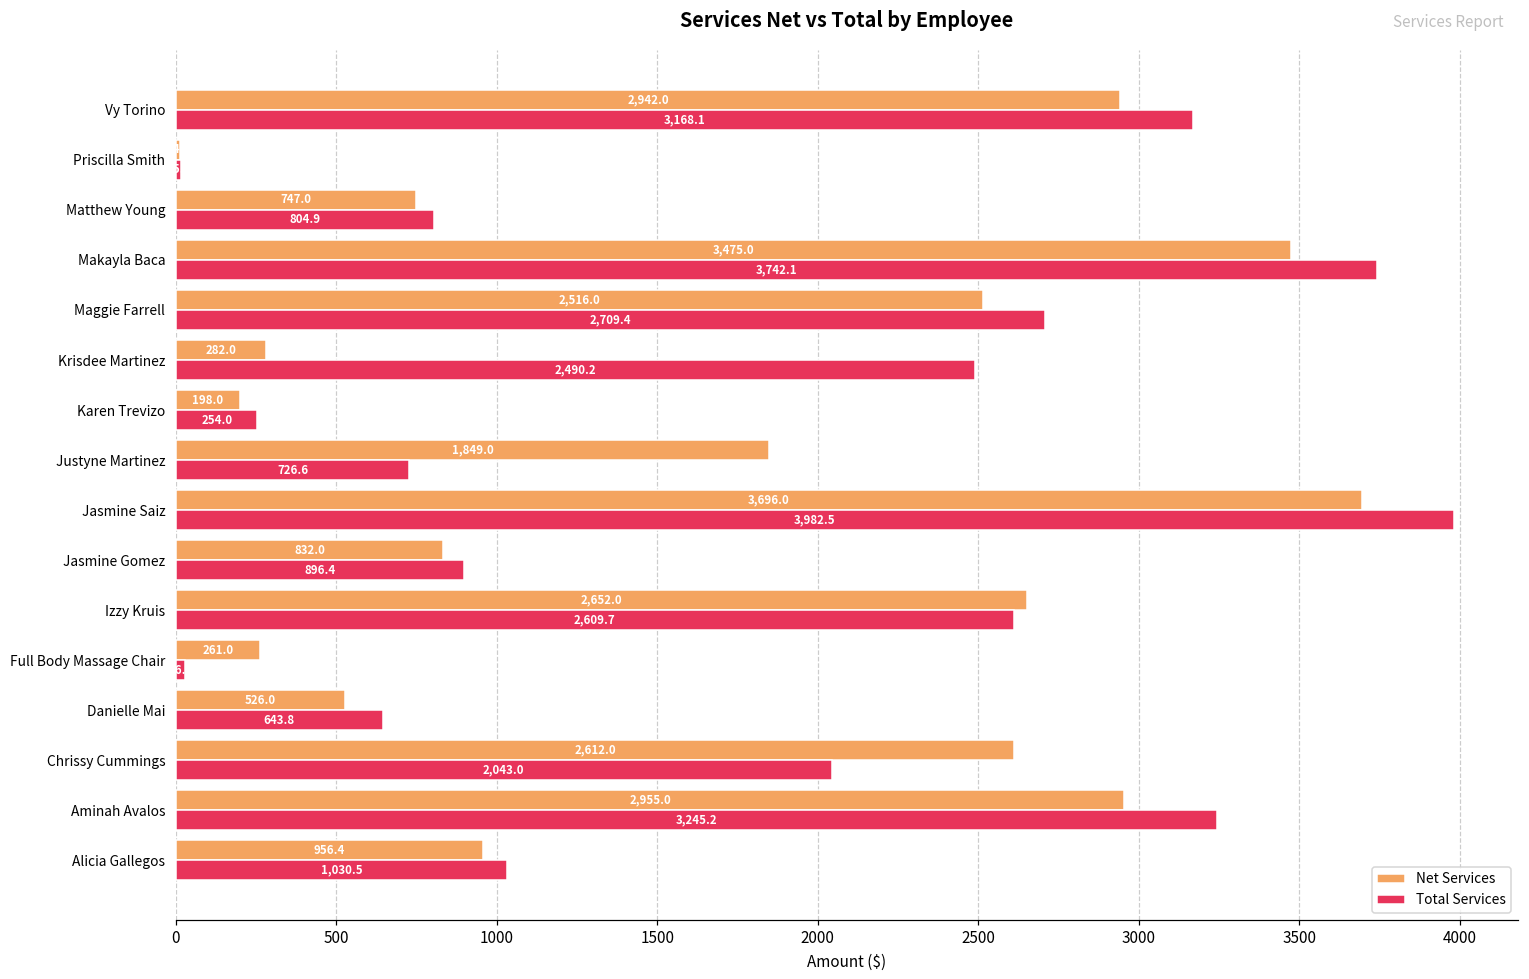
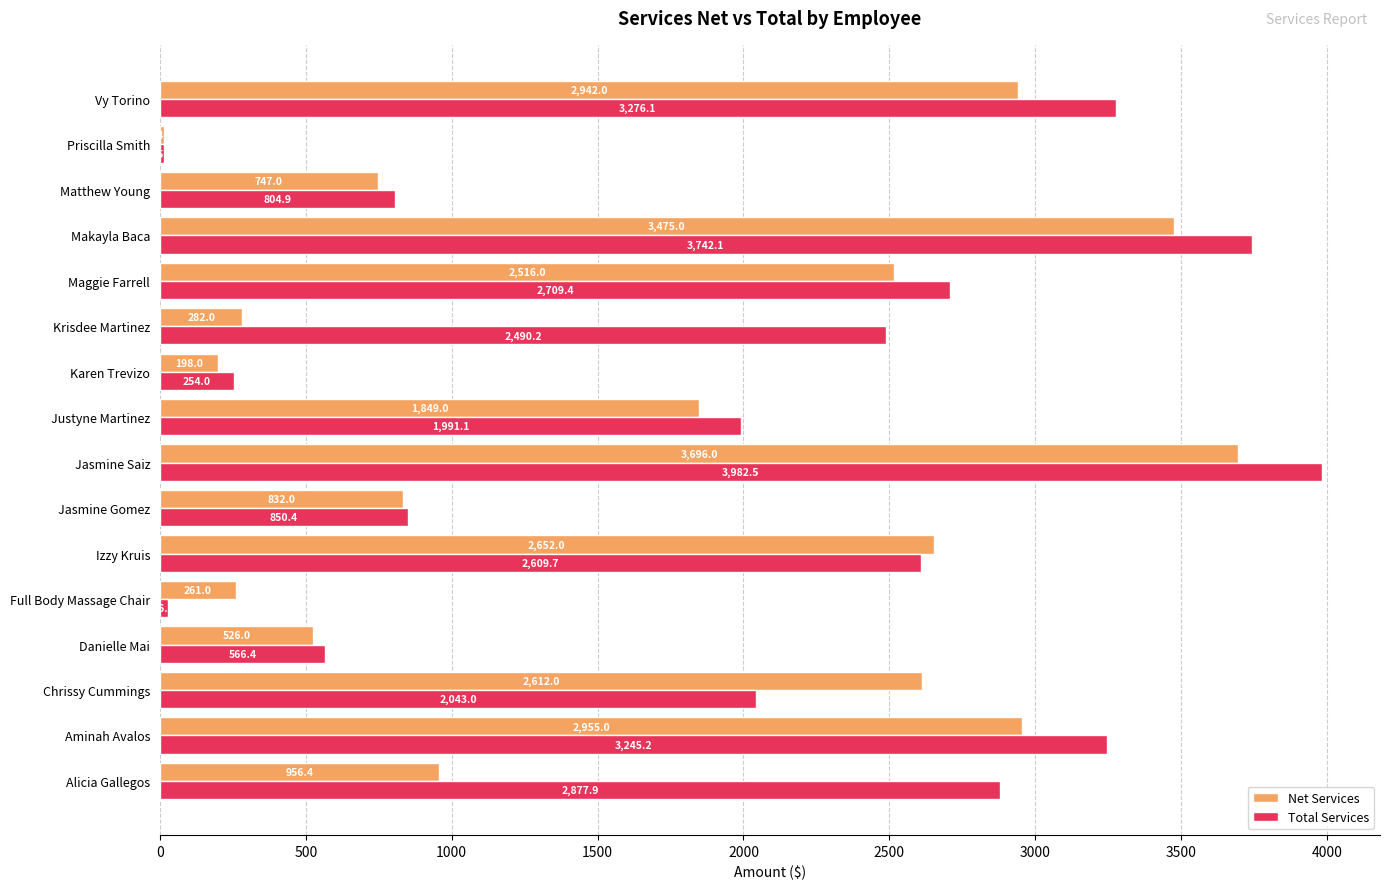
Total Services, Vy Torino: 3,168.1 -> 3,276.1
Total Services, Justyne Martinez: 726.6 -> 1,991.1
Total Services, Jasmine Gomez: 896.4 -> 850.4
Total Services, Danielle Mai: 643.8 -> 566.4
Total Services, Alicia Gallegos: 1,030.5 -> 2,877.9
